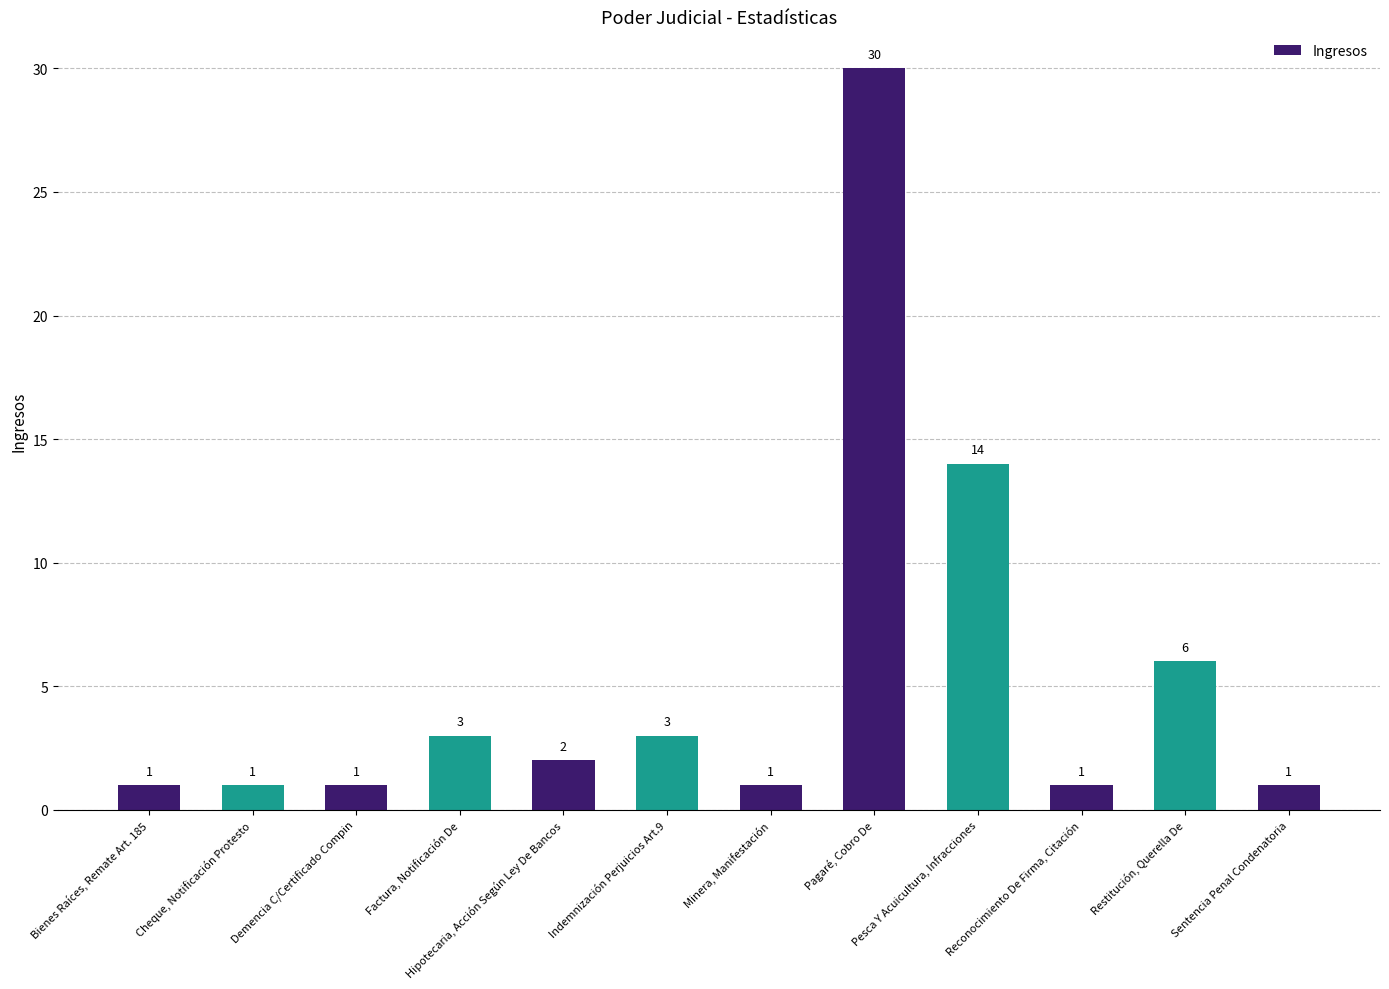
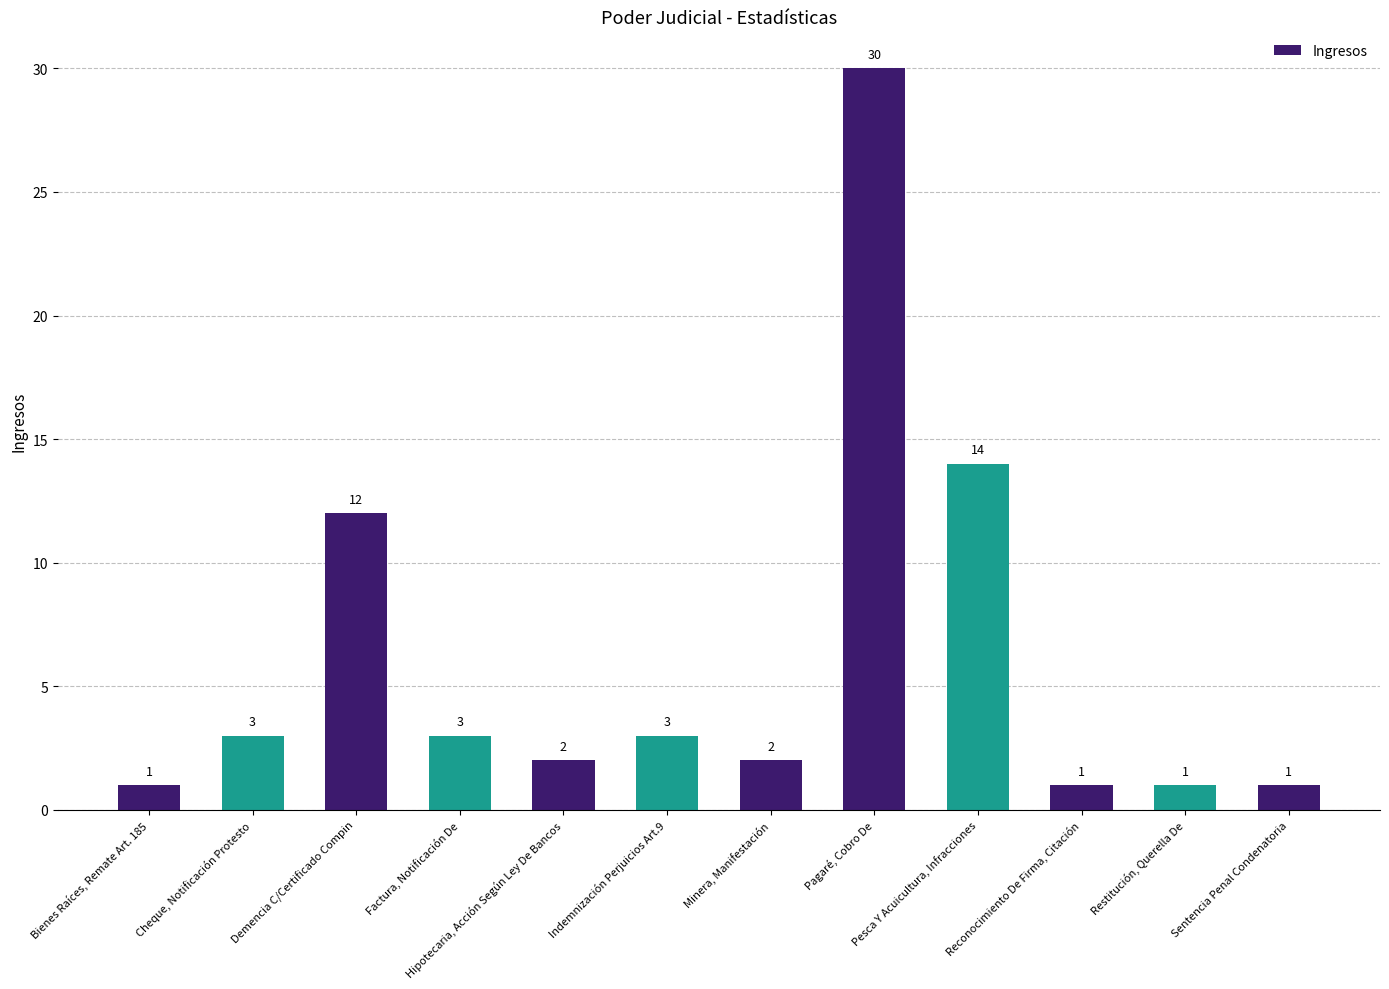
Cheque, Notificación Protesto: 1 -> 3
Demencia C/Certificado Compin: 1 -> 12
Minera, Manifestación: 1 -> 2
Restitución, Querella De: 6 -> 1
